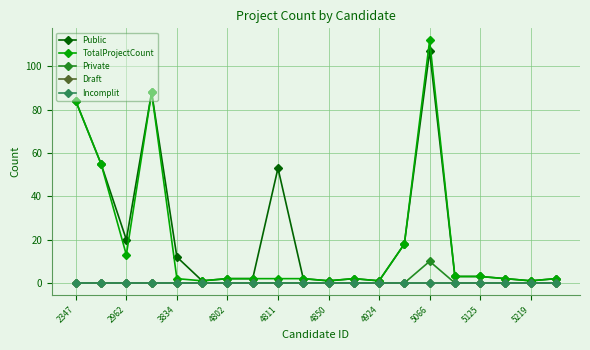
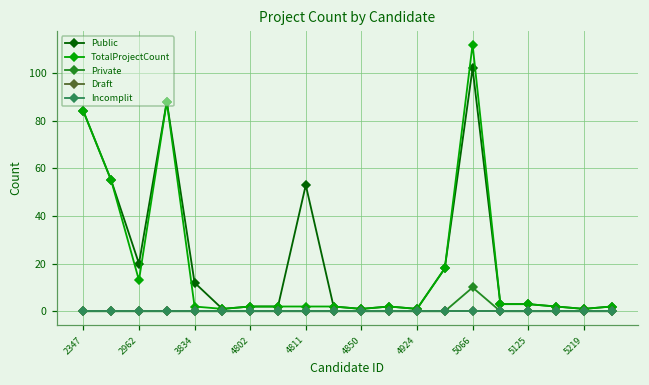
Public, 5066: 107 -> 102
